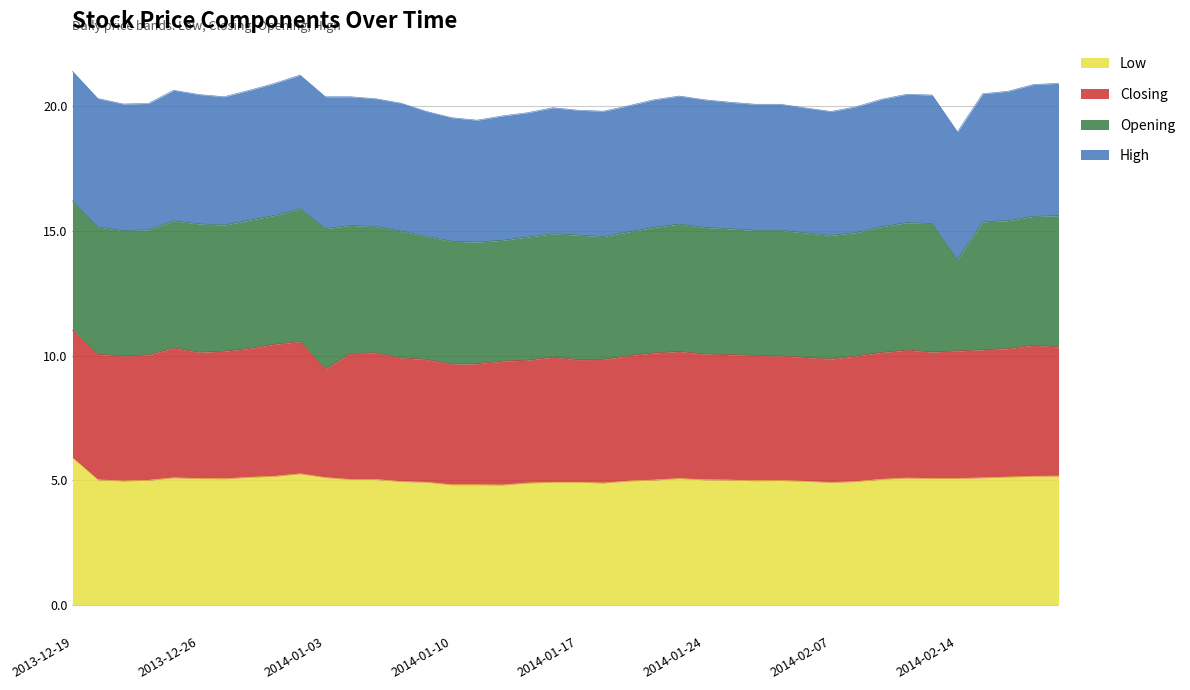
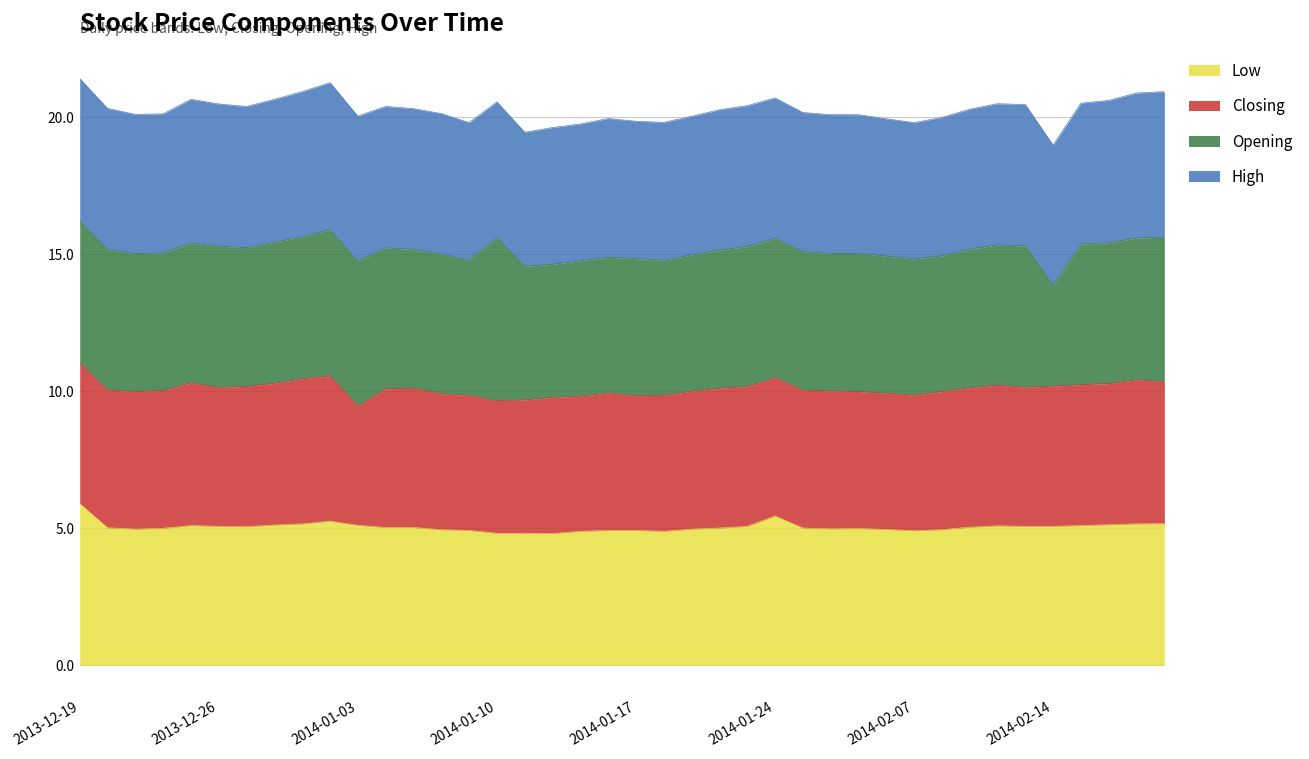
Opening, 2014-01-03: 5.6 -> 5.3
Opening, 2014-01-10: 4.9 -> 5.9
Low, 2014-01-24: 5.0 -> 5.5
